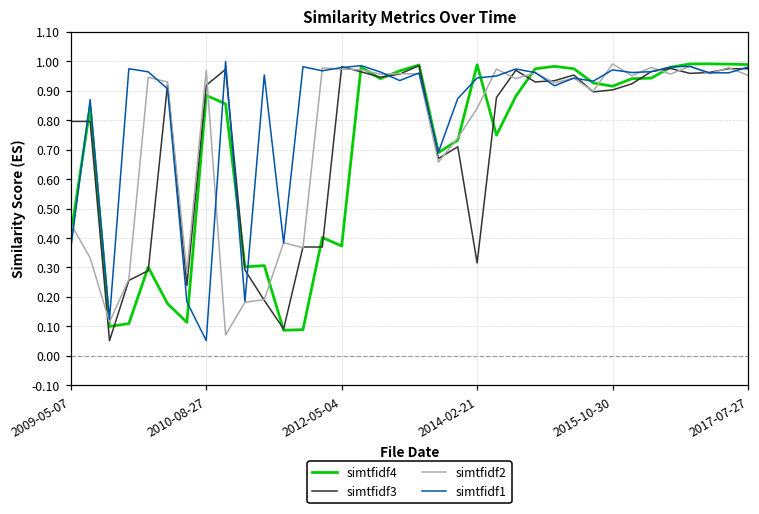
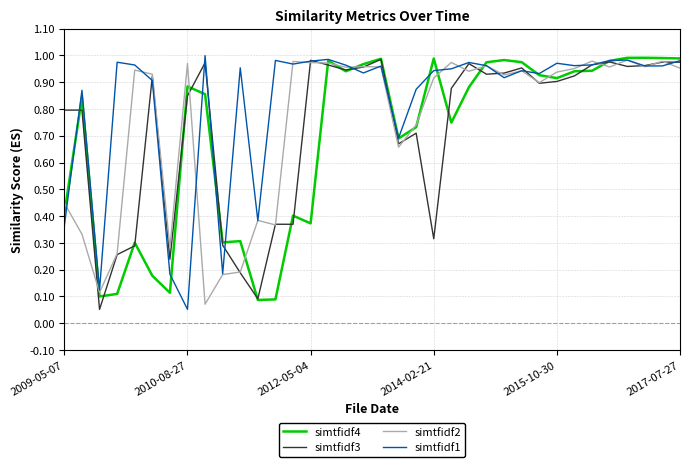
simtfidf3, 2010-08-27: 0.92 -> 0.85
simtfidf2, 2014-02-21: 0.84 -> 0.92
simtfidf2, 2015-10-30: 0.99 -> 0.94
